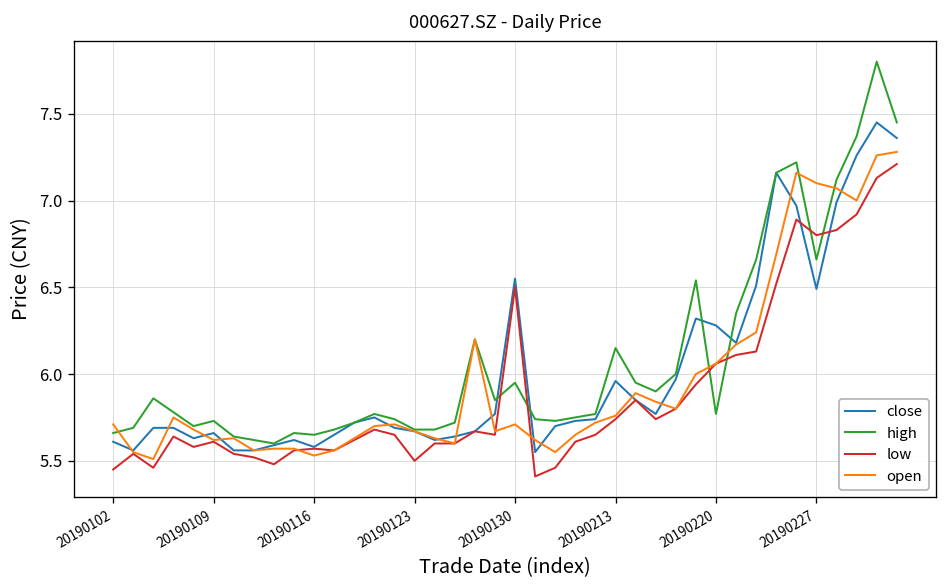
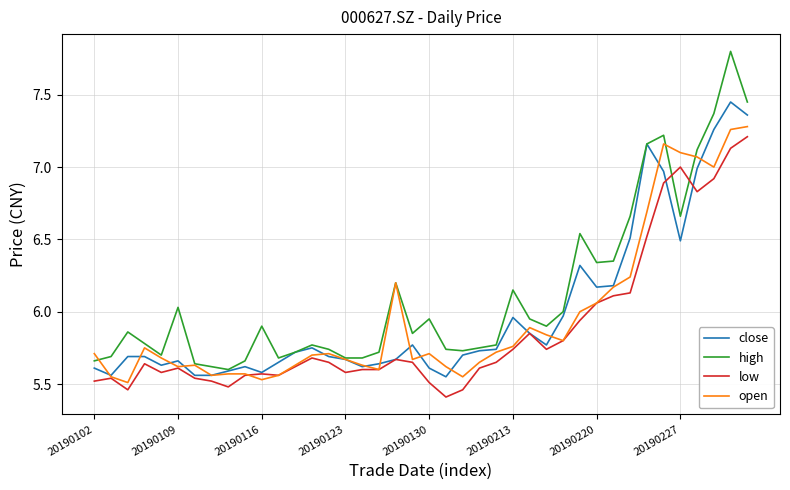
low, 20190102: 5.45 -> 5.52
high, 20190109: 5.73 -> 6.03
high, 20190116: 5.65 -> 5.90
low, 20190123: 5.50 -> 5.58
close, 20190130: 6.55 -> 5.61
low, 20190130: 6.50 -> 5.51
close, 20190220: 6.28 -> 6.17
high, 20190220: 5.77 -> 6.34
low, 20190227: 6.8 -> 7.0
